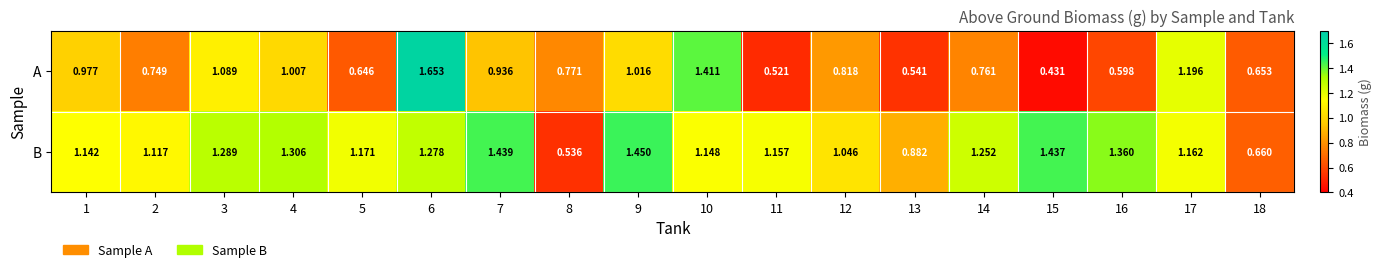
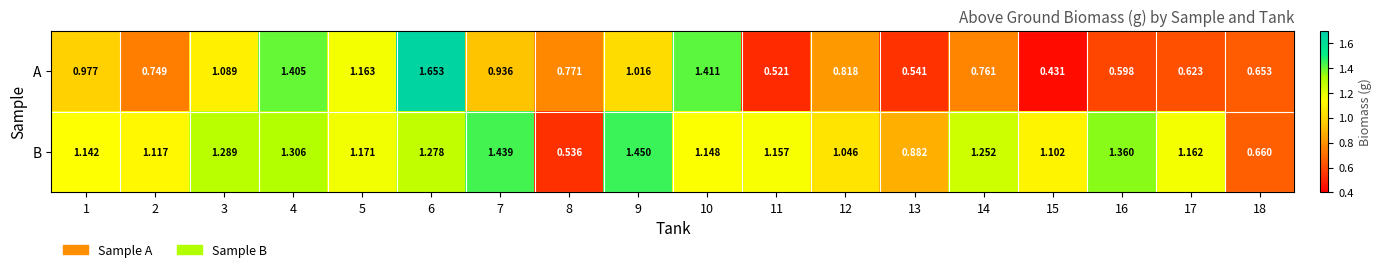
A, 4: 1.007 -> 1.405
A, 5: 0.646 -> 1.163
A, 17: 1.196 -> 0.623
B, 15: 1.437 -> 1.102
